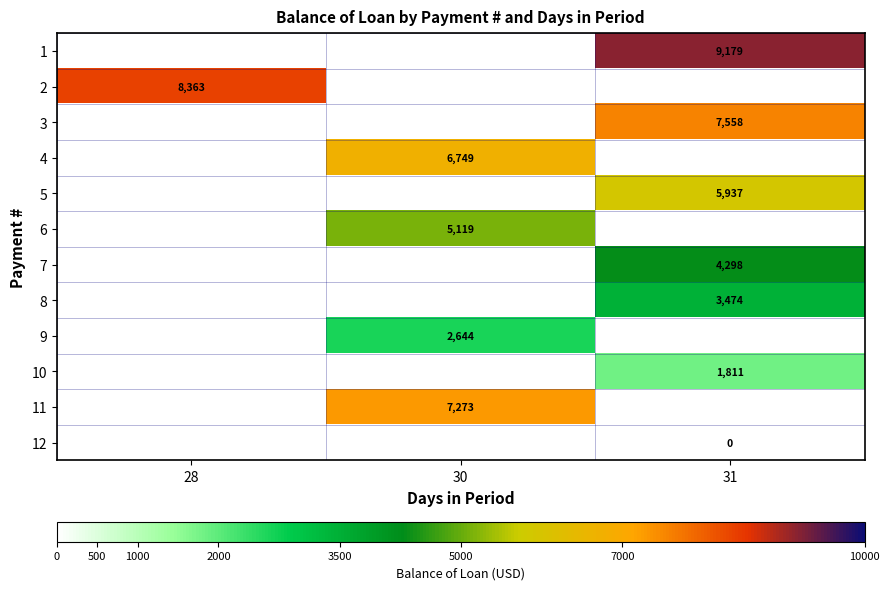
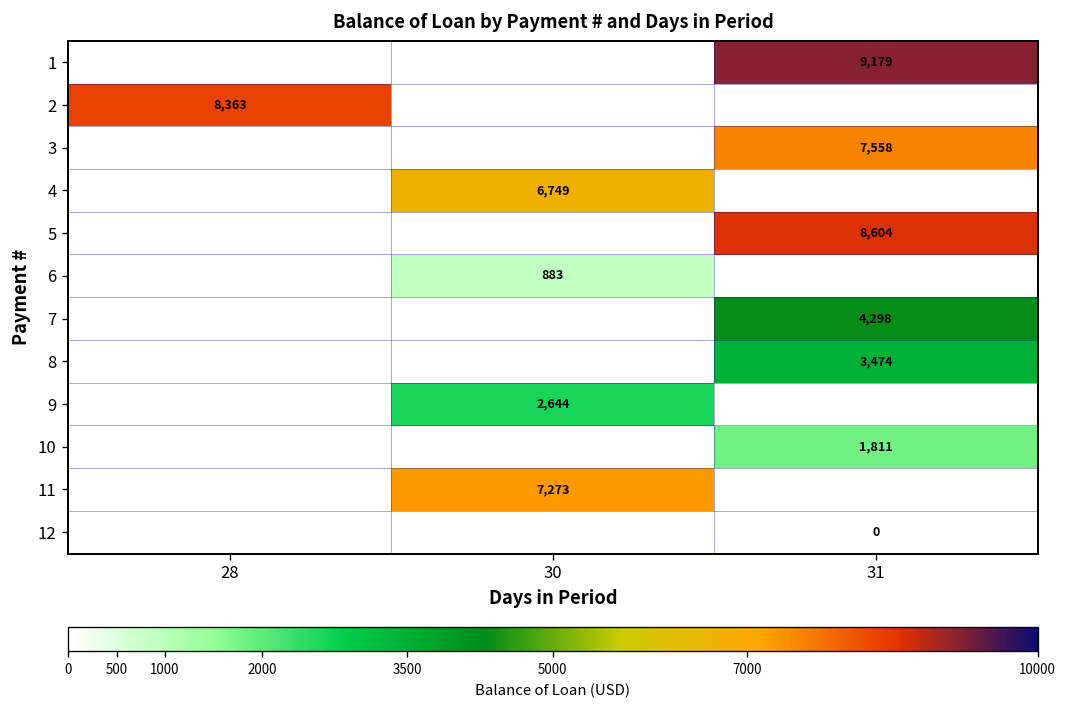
5, 31: 5,937 -> 8,604
6, 30: 5,119 -> 883
